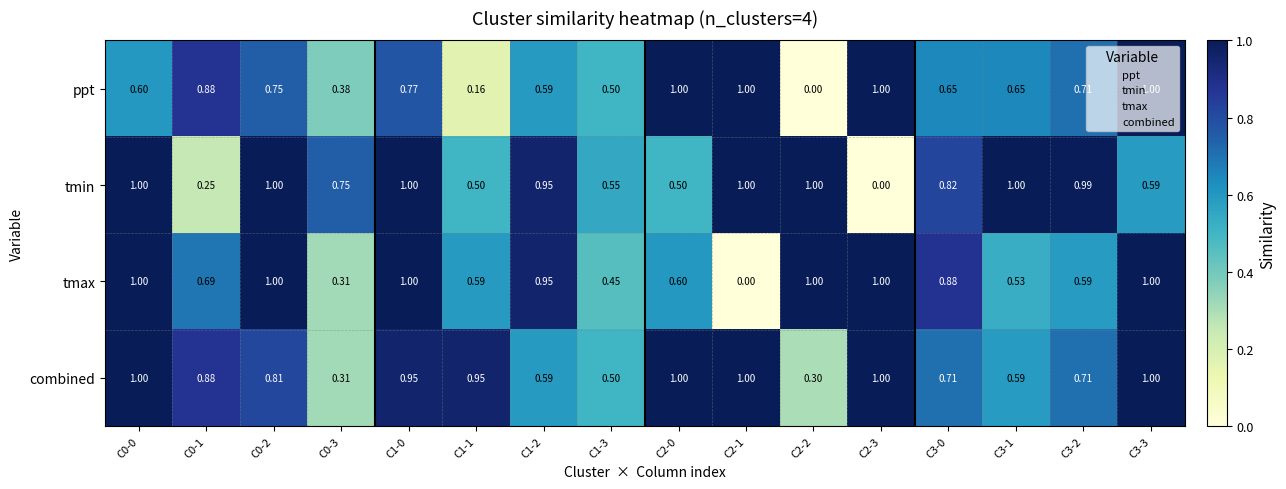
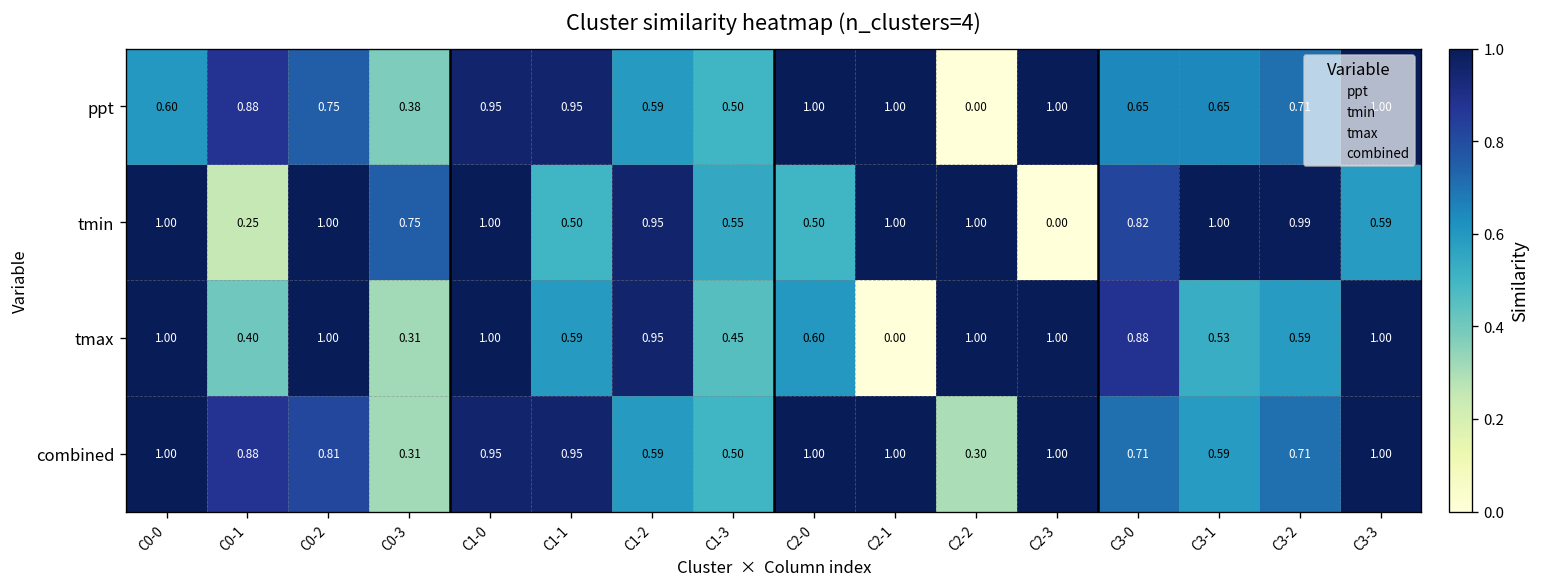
ppt, C1-0: 0.77 -> 0.95
ppt, C1-1: 0.16 -> 0.95
tmax, C0-1: 0.69 -> 0.40
